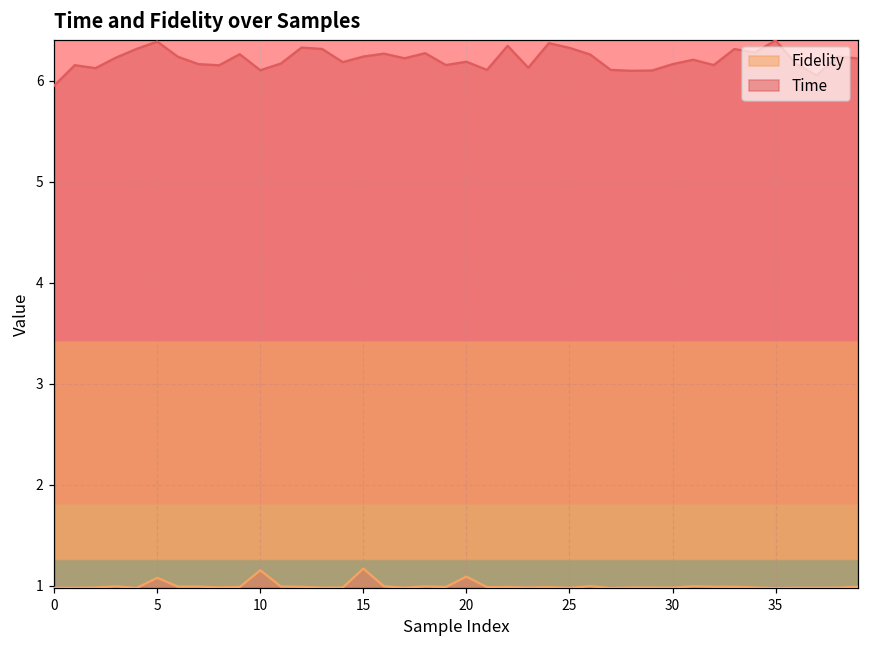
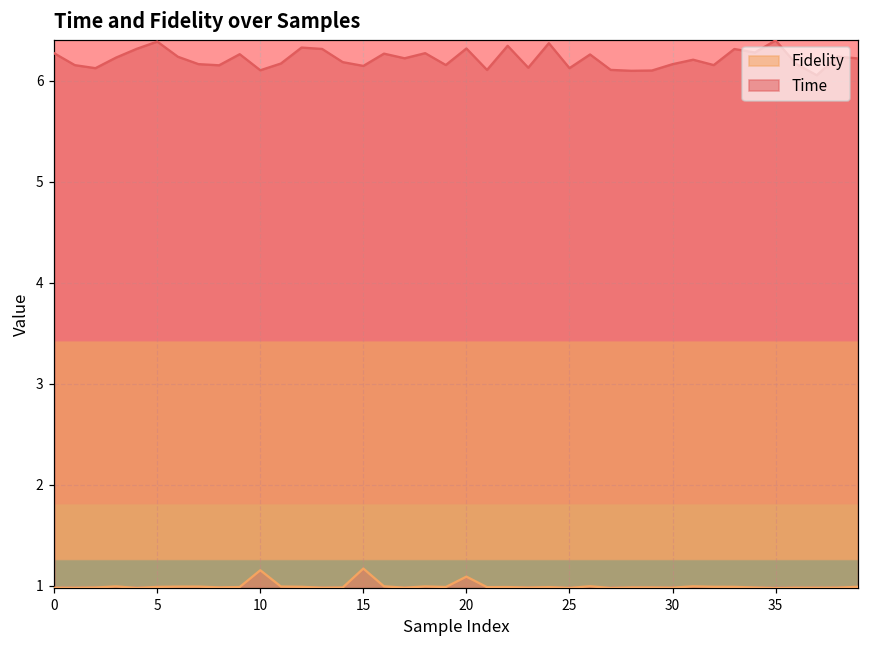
Time, 0: 6.0 -> 6.3
Fidelity, 5: 1.1 -> 1.0
Time, 15: 6.2 -> 6.1
Time, 20: 6.2 -> 6.3
Time, 25: 6.3 -> 6.1
